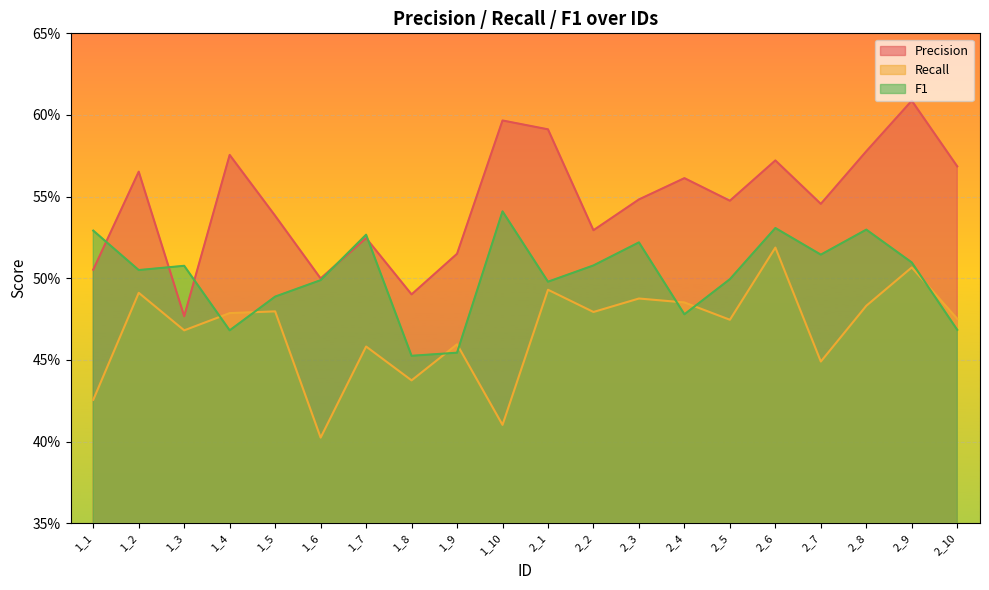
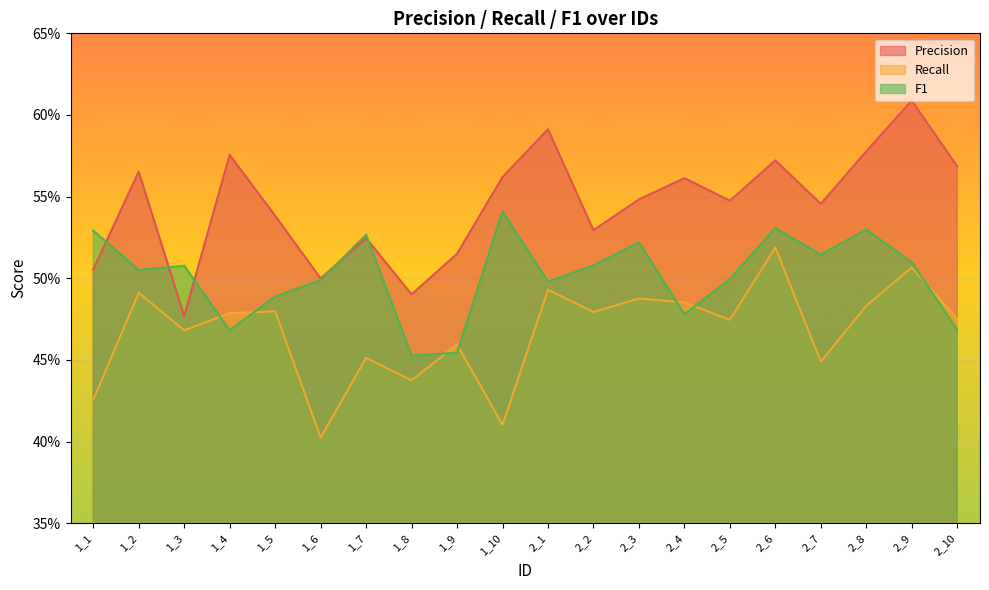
Recall, 1_7: 45.8% -> 45.1%
Precision, 1_10: 59.7% -> 56.2%
